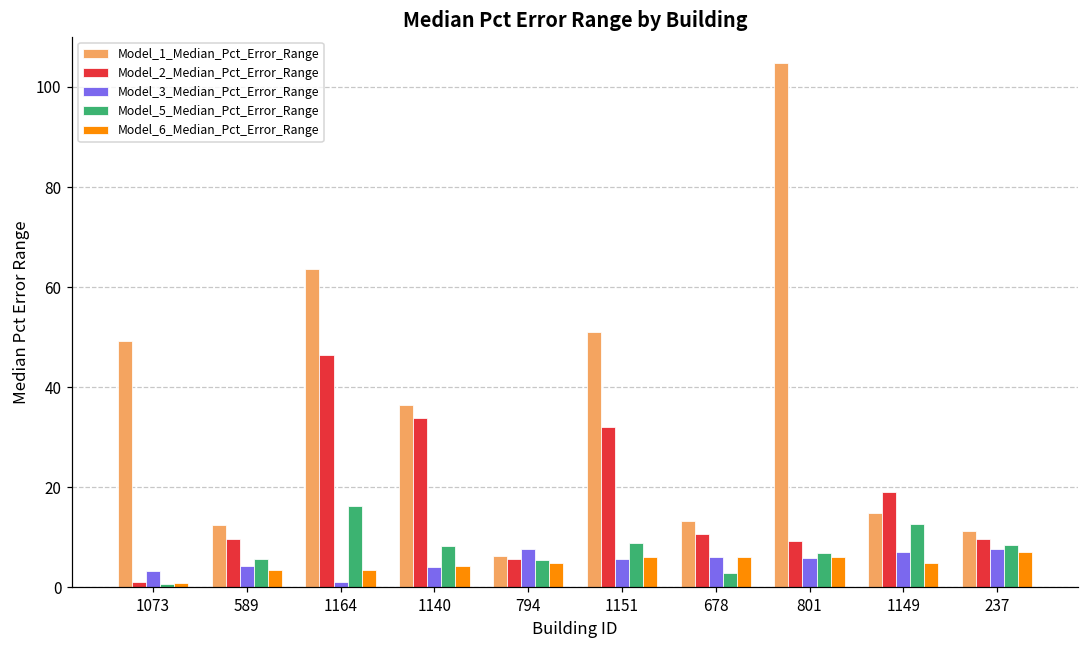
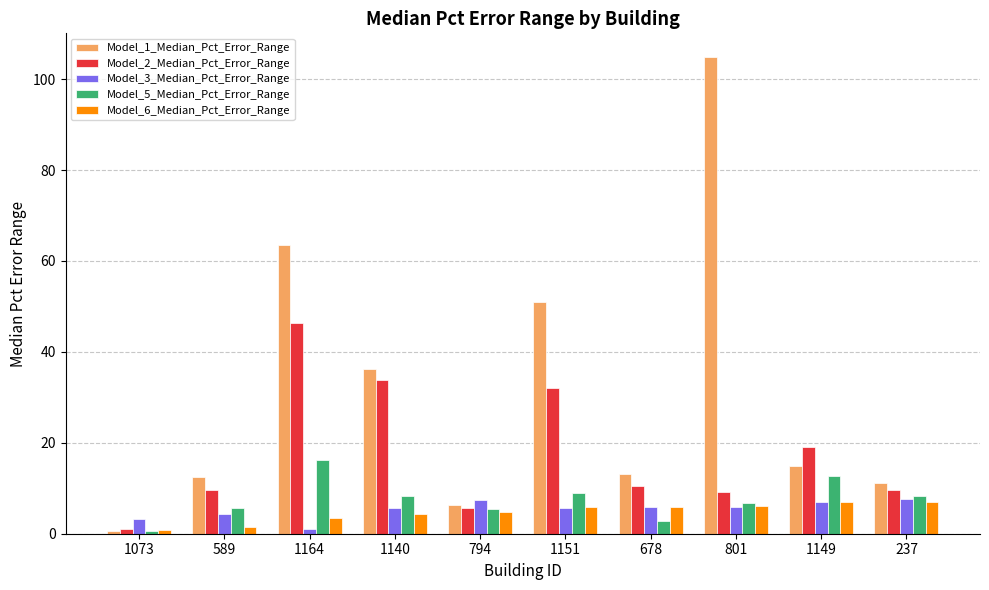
Model_1_Median_Pct_Error_Range, 1073: 49 -> 1
Model_6_Median_Pct_Error_Range, 589: 3 -> 1
Model_3_Median_Pct_Error_Range, 1140: 4 -> 6
Model_6_Median_Pct_Error_Range, 1149: 5 -> 7
